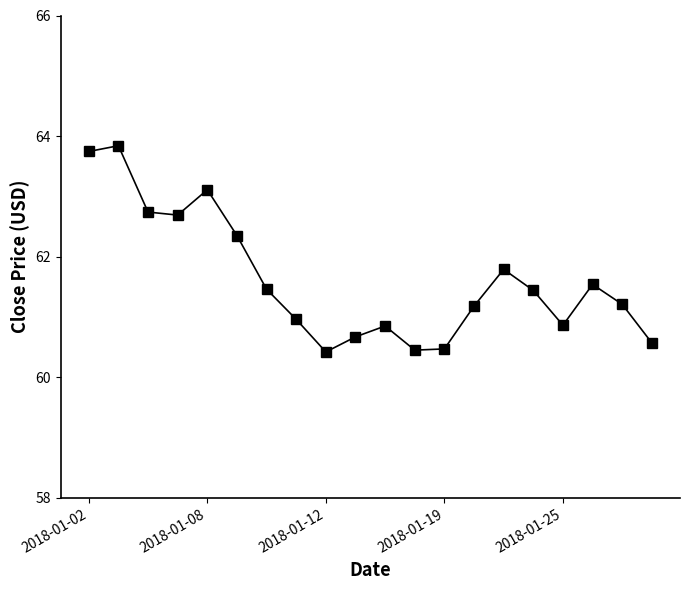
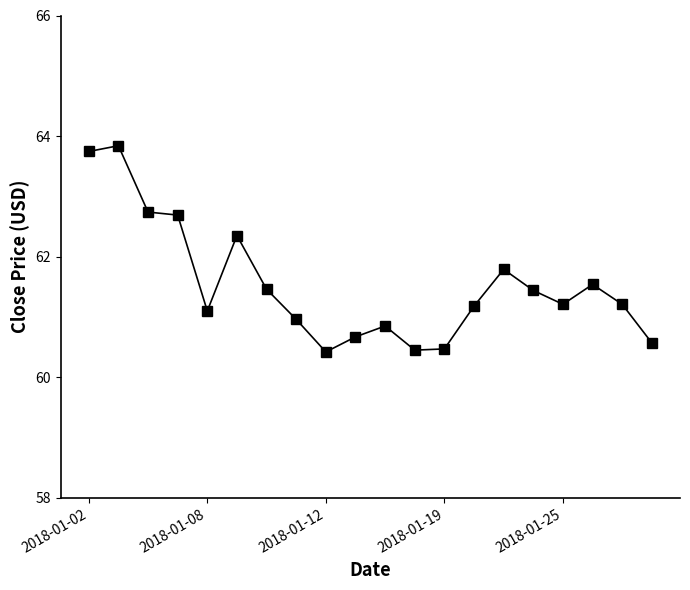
2018-01-08: 63.1 -> 61.1
2018-01-25: 60.9 -> 61.2
